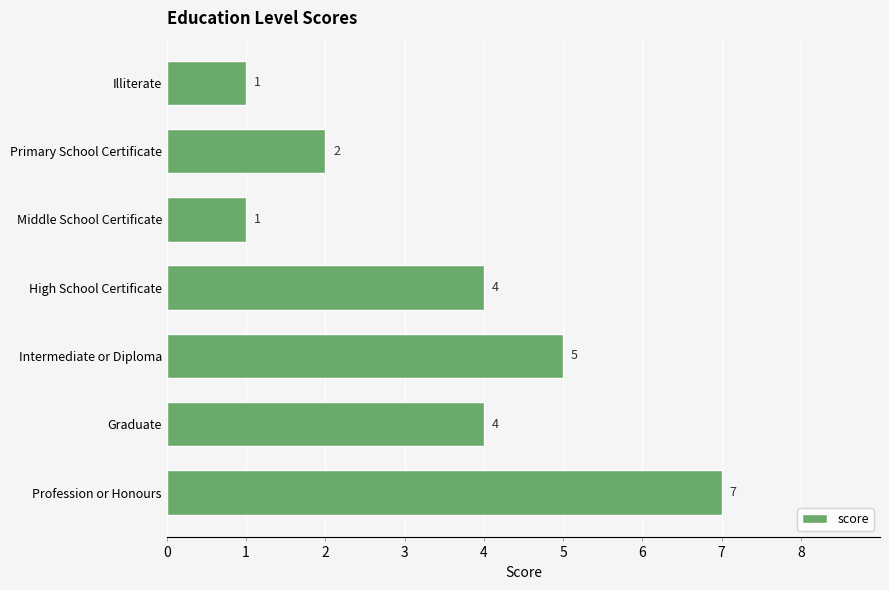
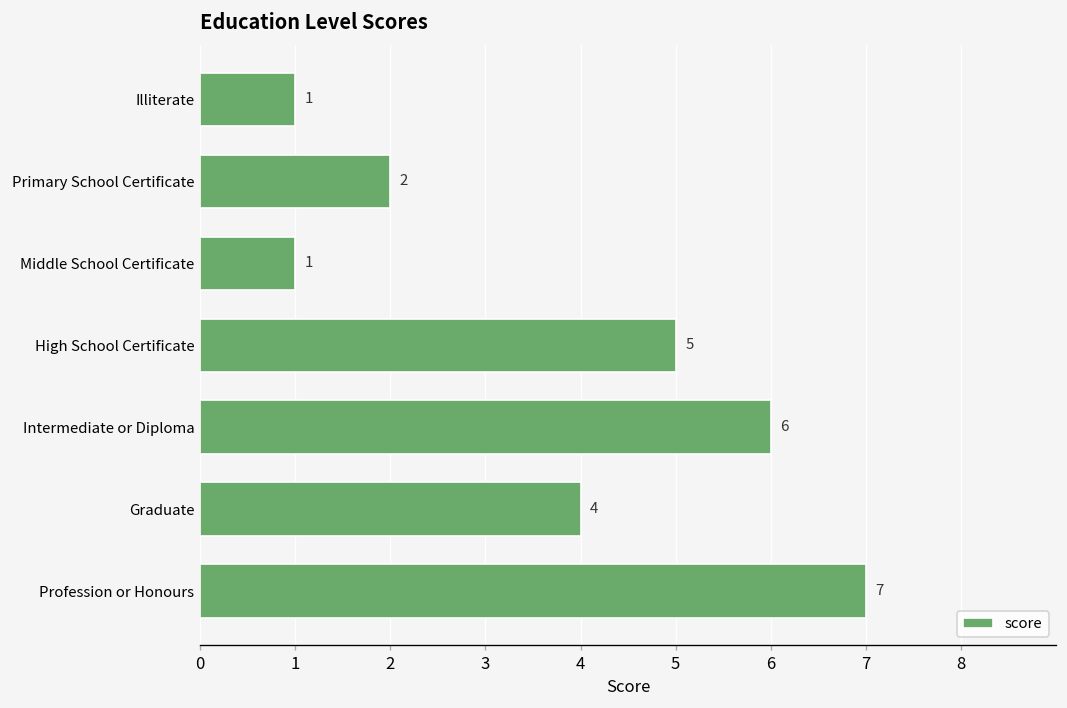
High School Certificate: 4 -> 5
Intermediate or Diploma: 5 -> 6
